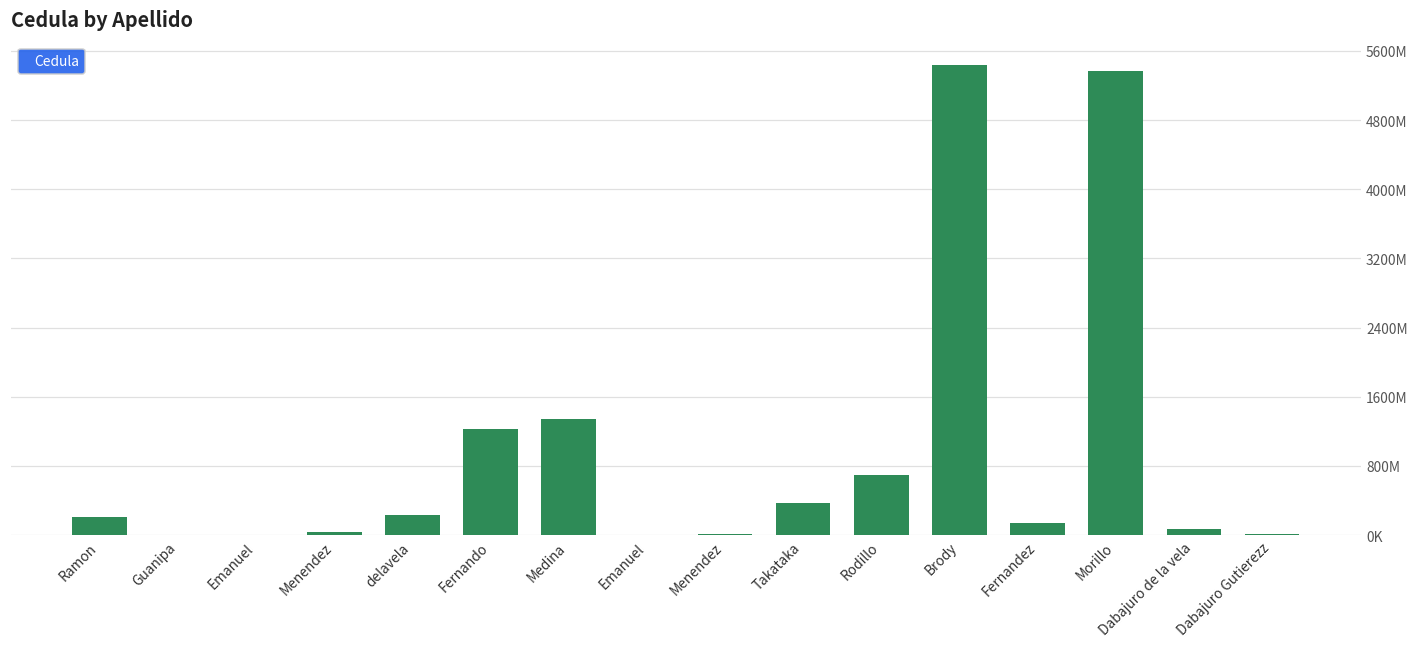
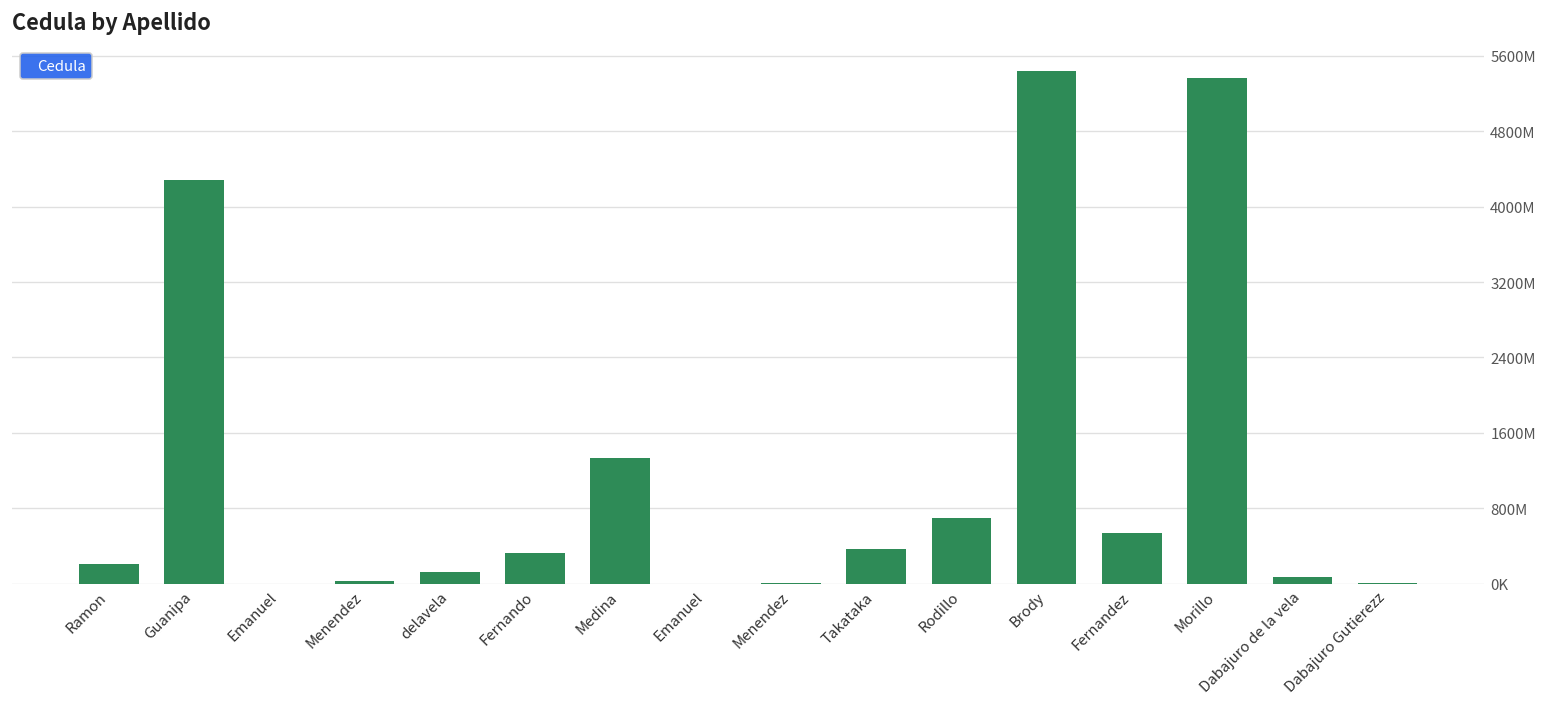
Guanipa: 0 -> 4300000000
delavela: 200000000 -> 100000000
Fernando: 1200000000 -> 300000000
Fernandez: 100000000 -> 500000000
